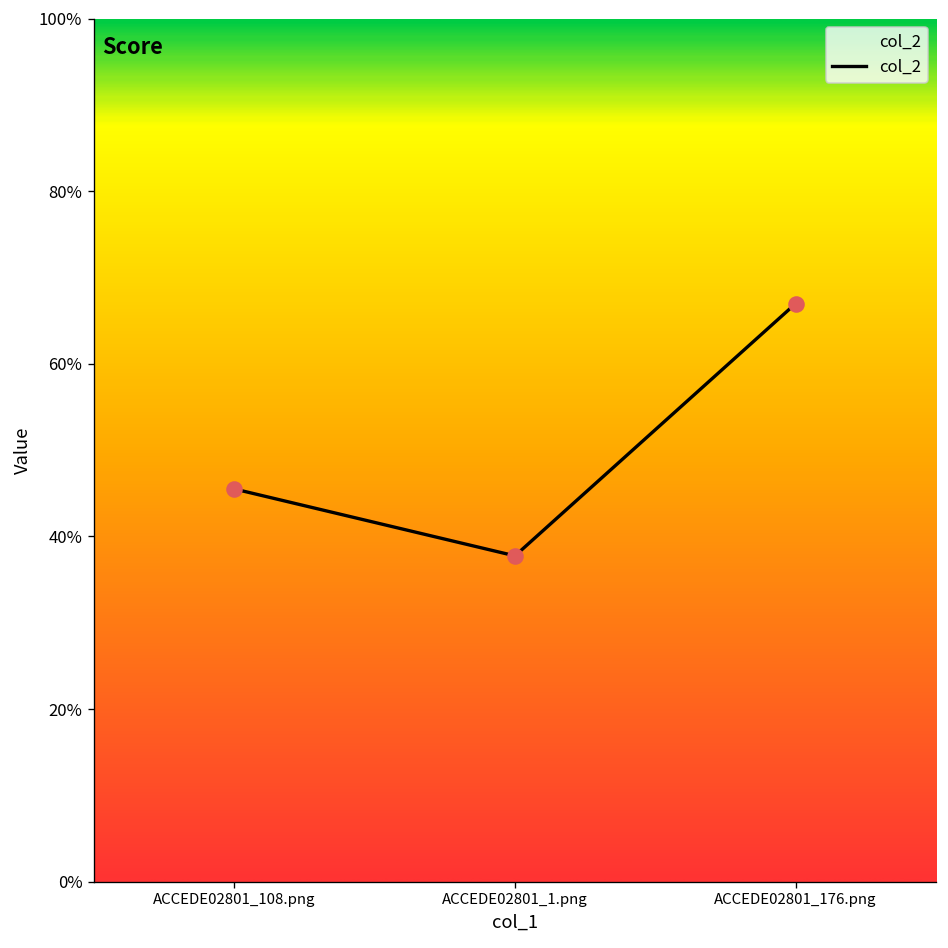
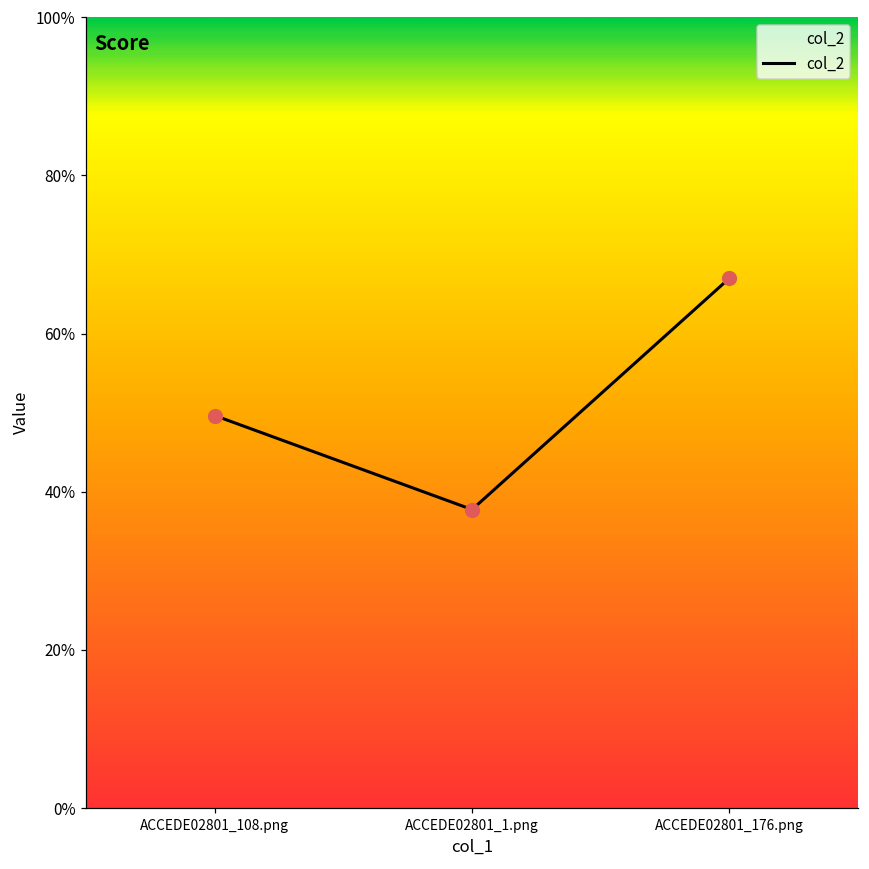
ACCEDE02801_108.png: 46% -> 50%
